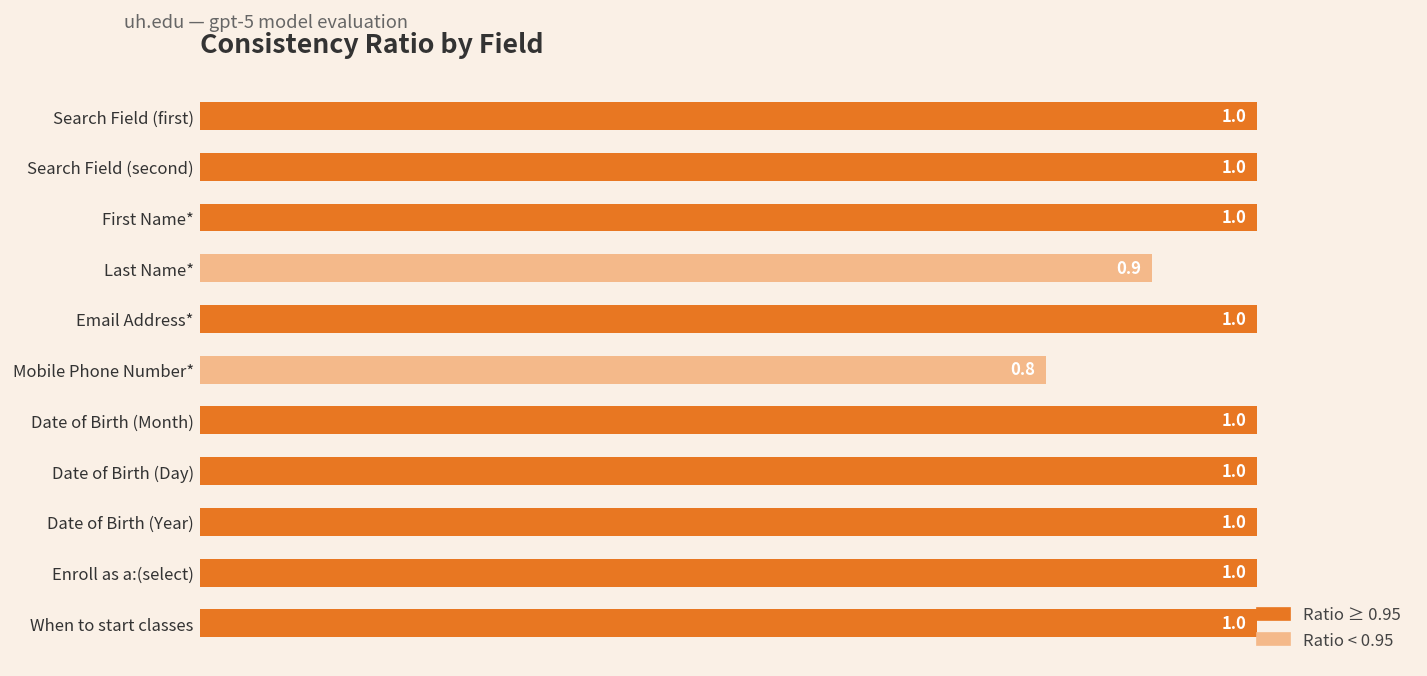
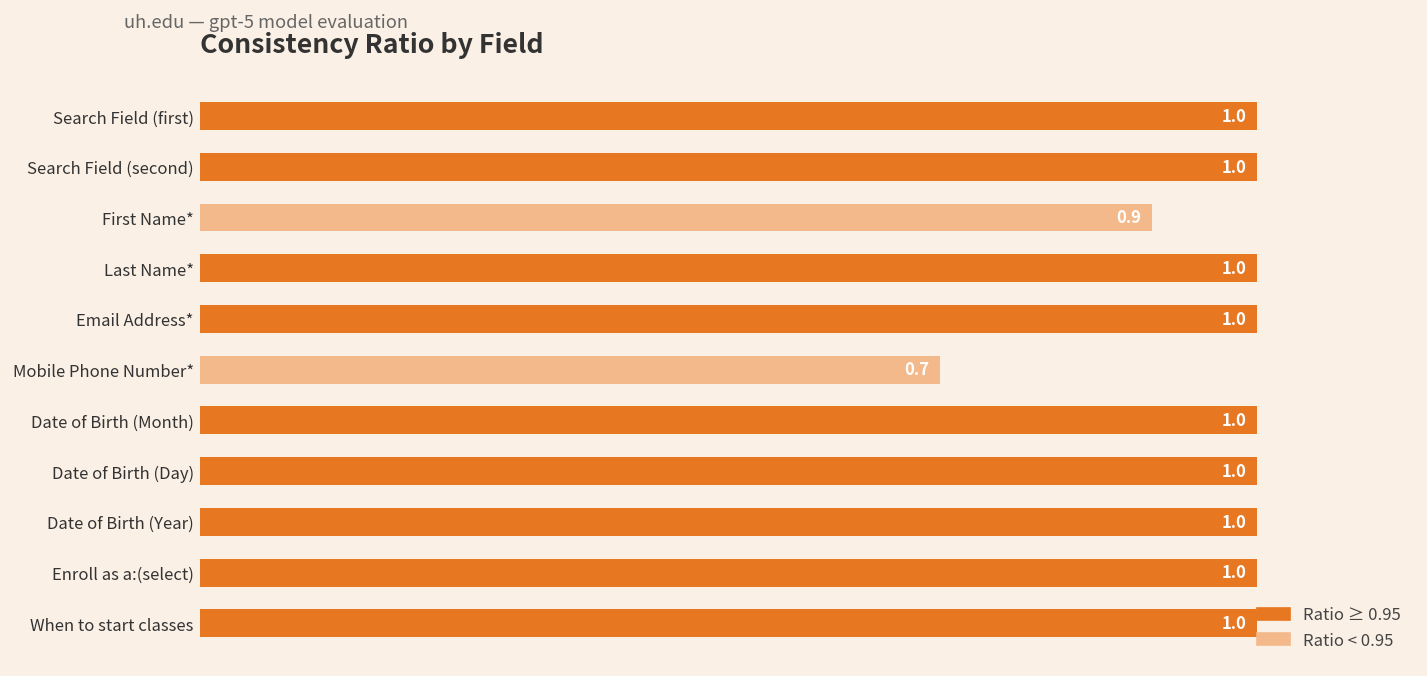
First Name*: 1.0 -> 0.9
Last Name*: 0.9 -> 1.0
Mobile Phone Number*: 0.8 -> 0.7
